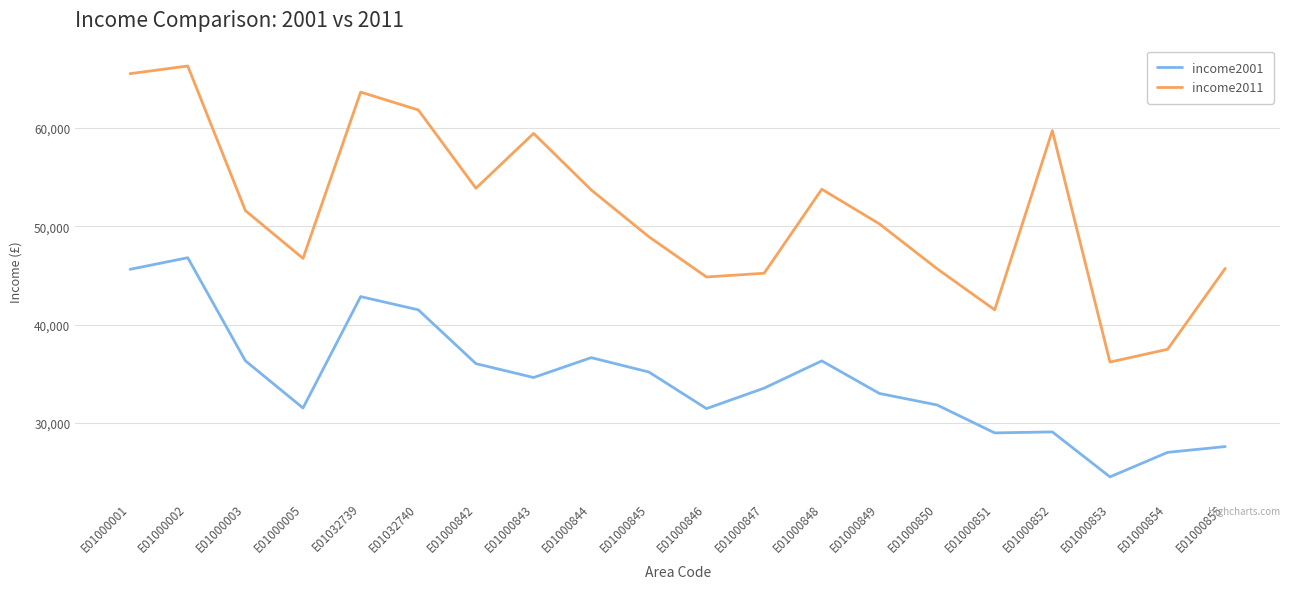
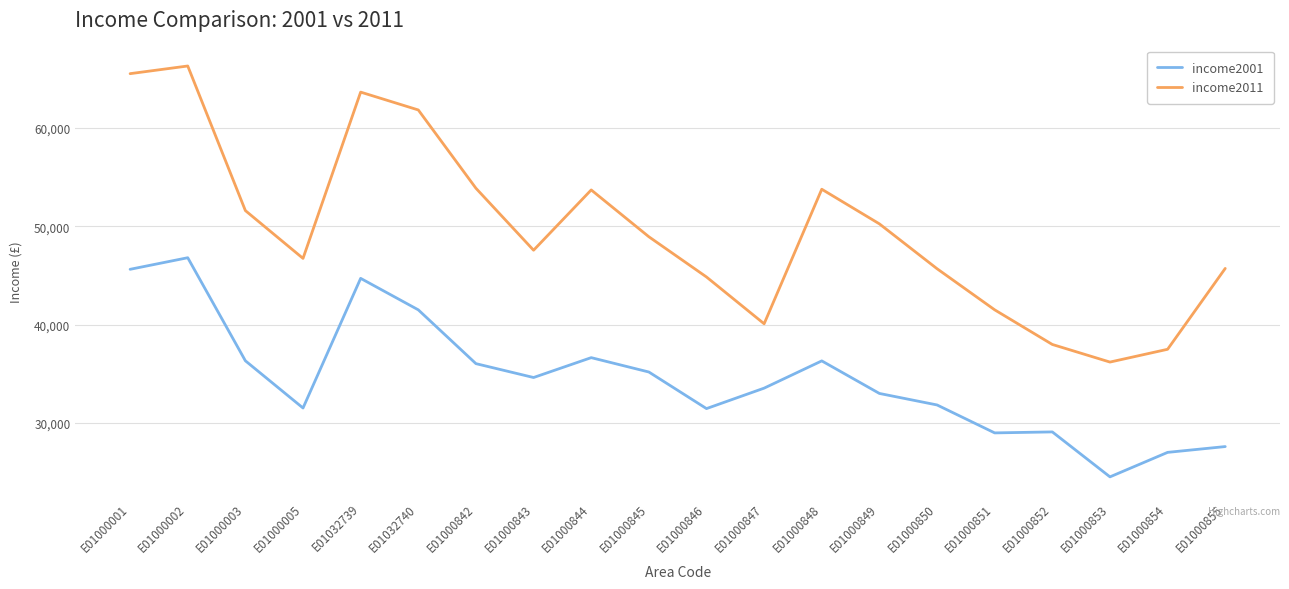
income2001, E01032739: 43,000 -> 45,000
income2011, E01000843: 59,000 -> 48,000
income2011, E01000847: 45,000 -> 40,000
income2011, E01000852: 60,000 -> 38,000
